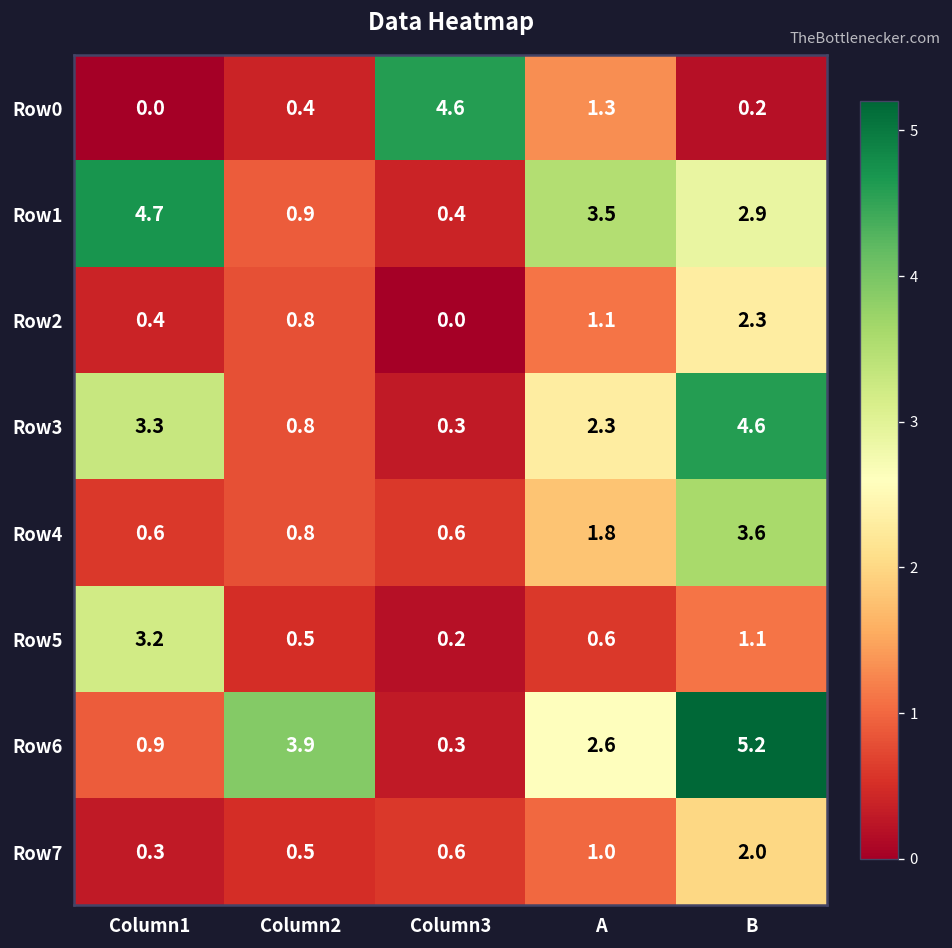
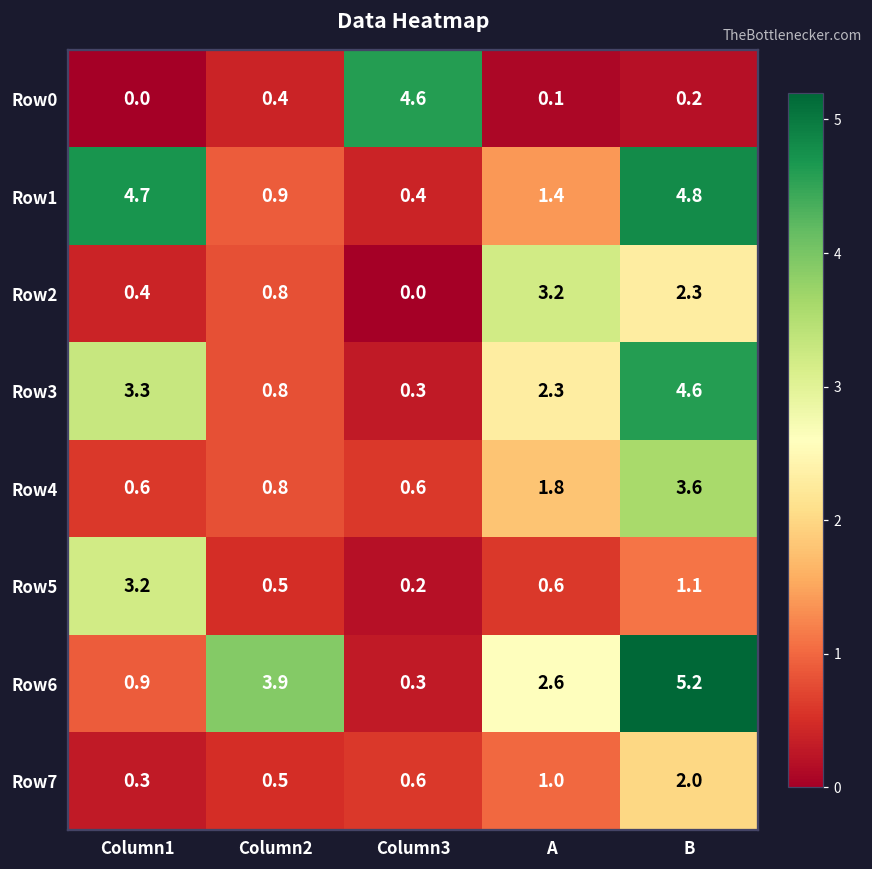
Row0, A: 1.3 -> 0.1
Row1, A: 3.5 -> 1.4
Row1, B: 2.9 -> 4.8
Row2, A: 1.1 -> 3.2
